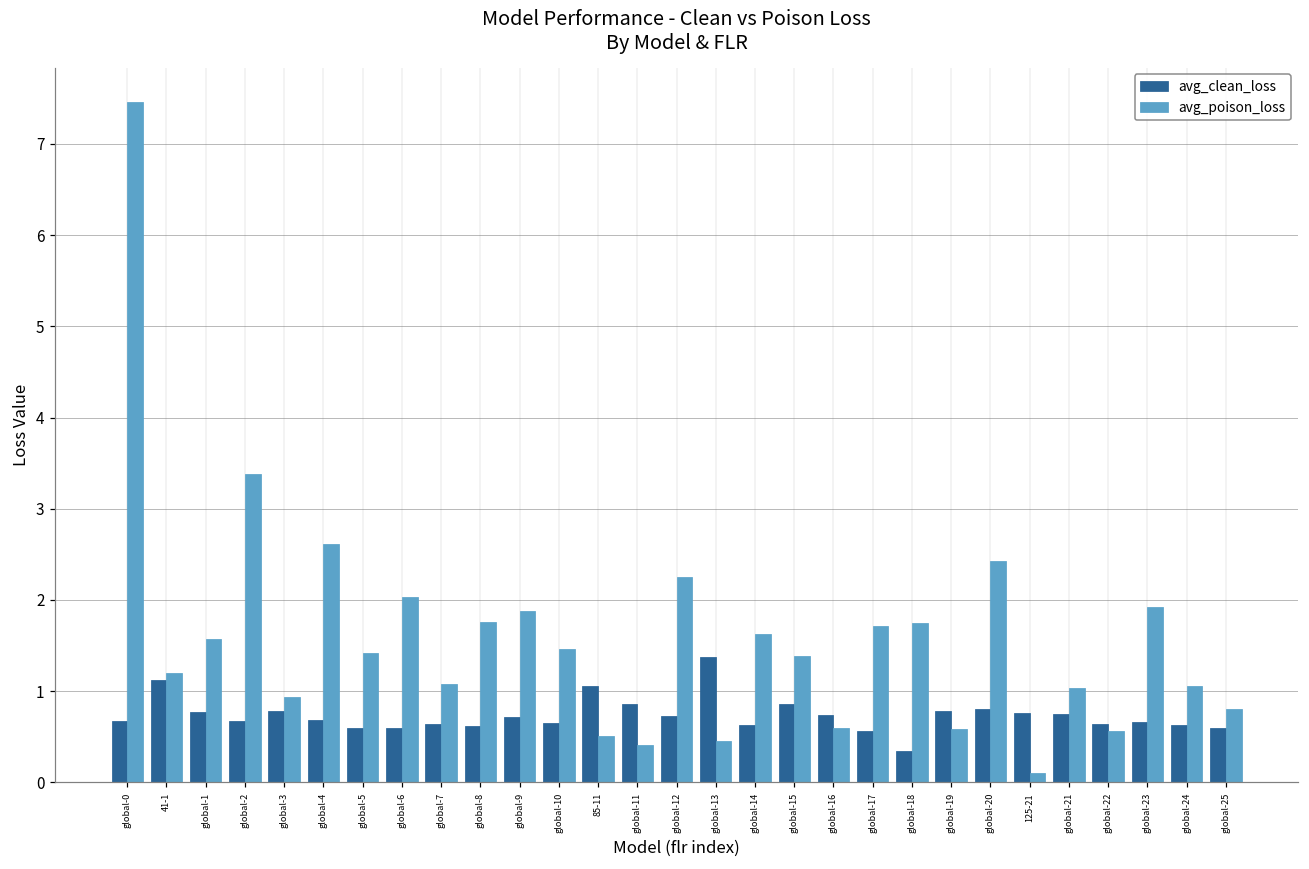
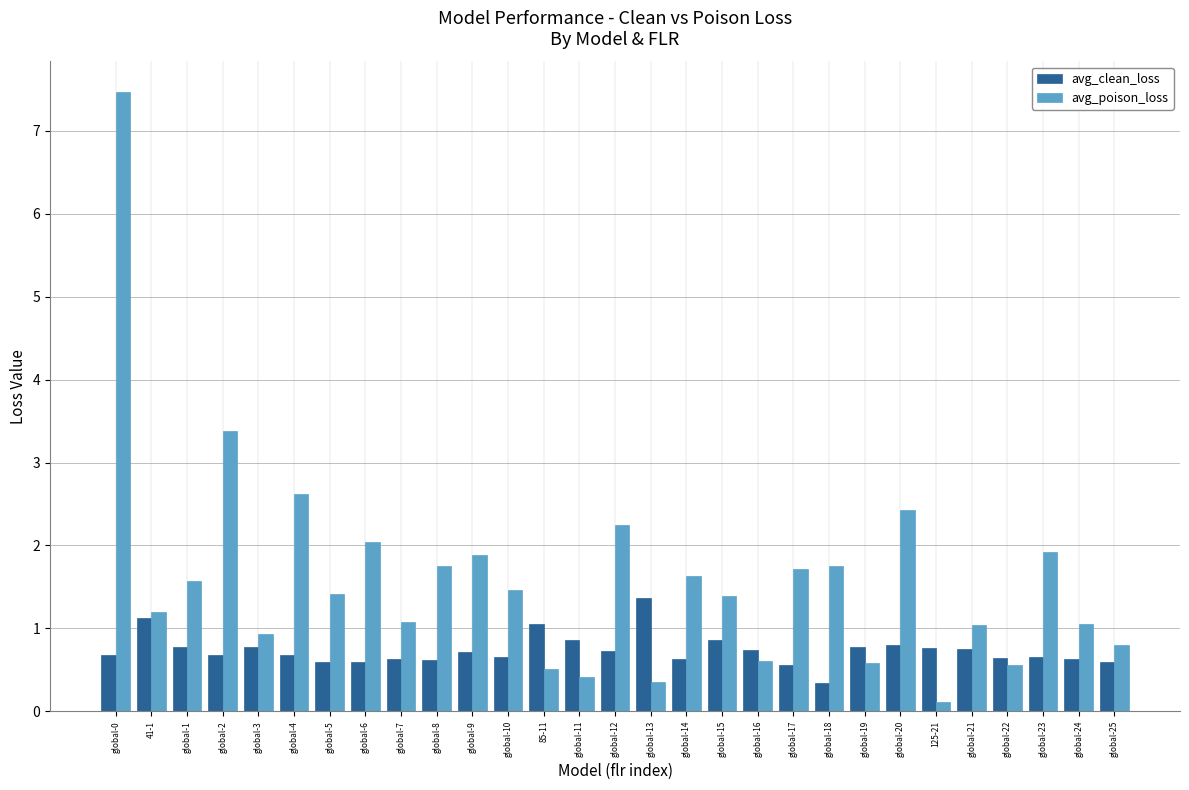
avg_poison_loss, global-13: 0.5 -> 0.3
